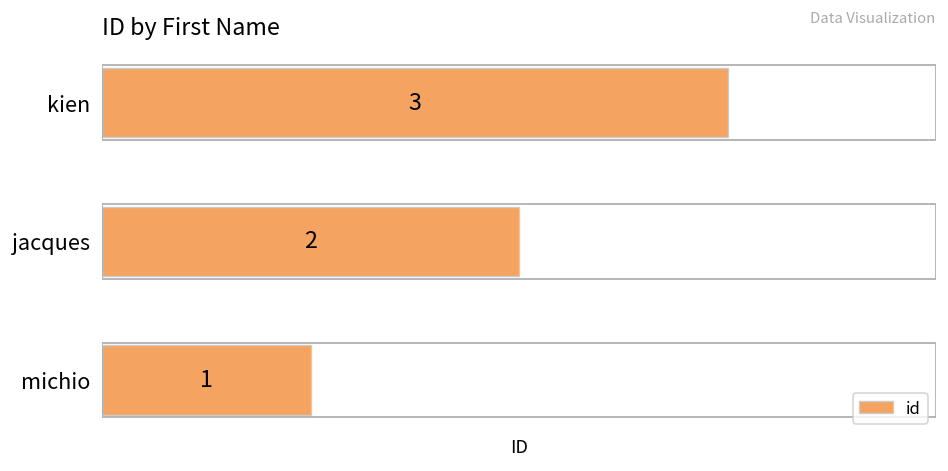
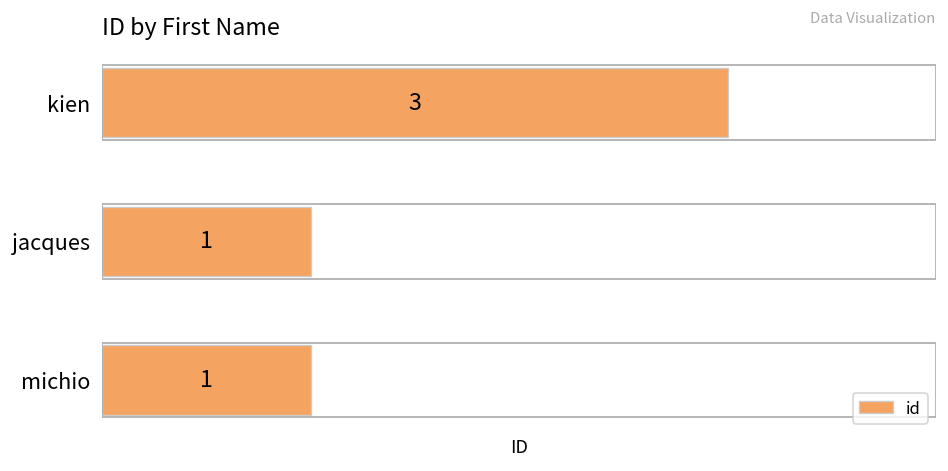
jacques: 2 -> 1
